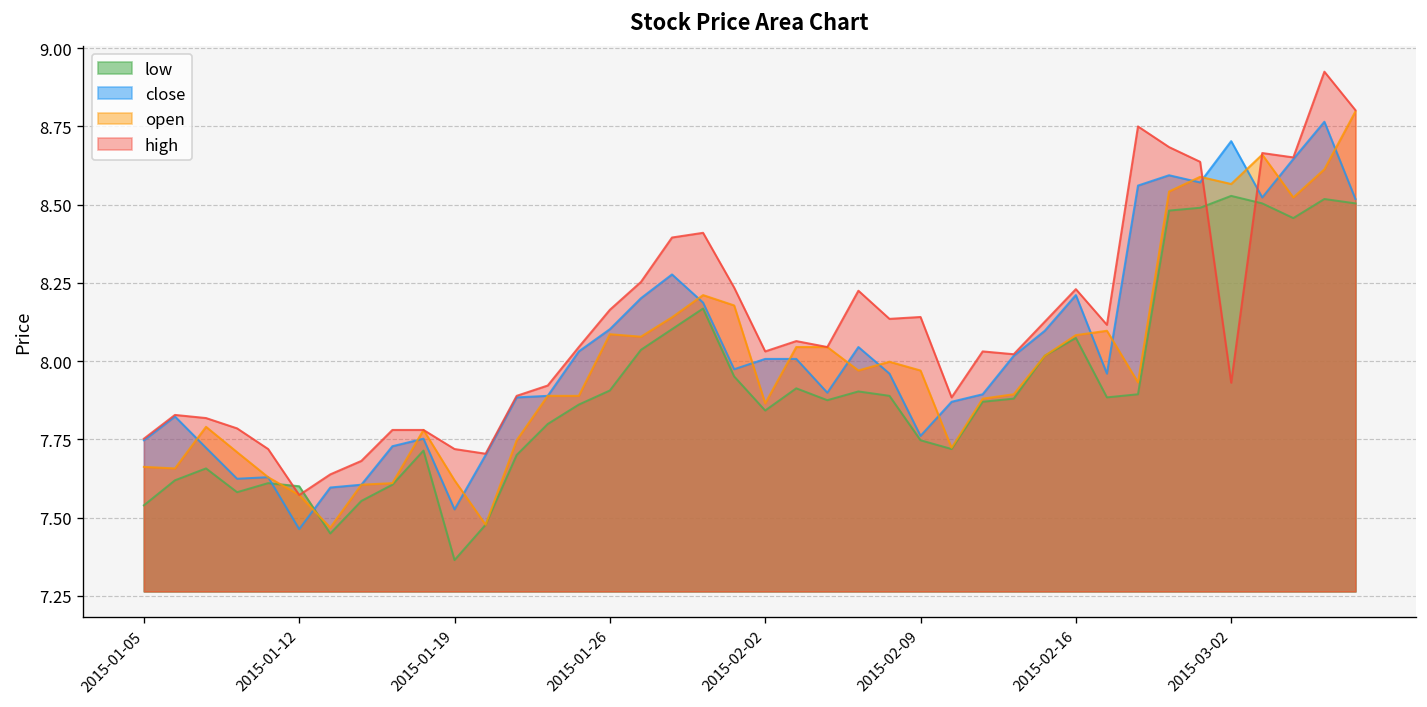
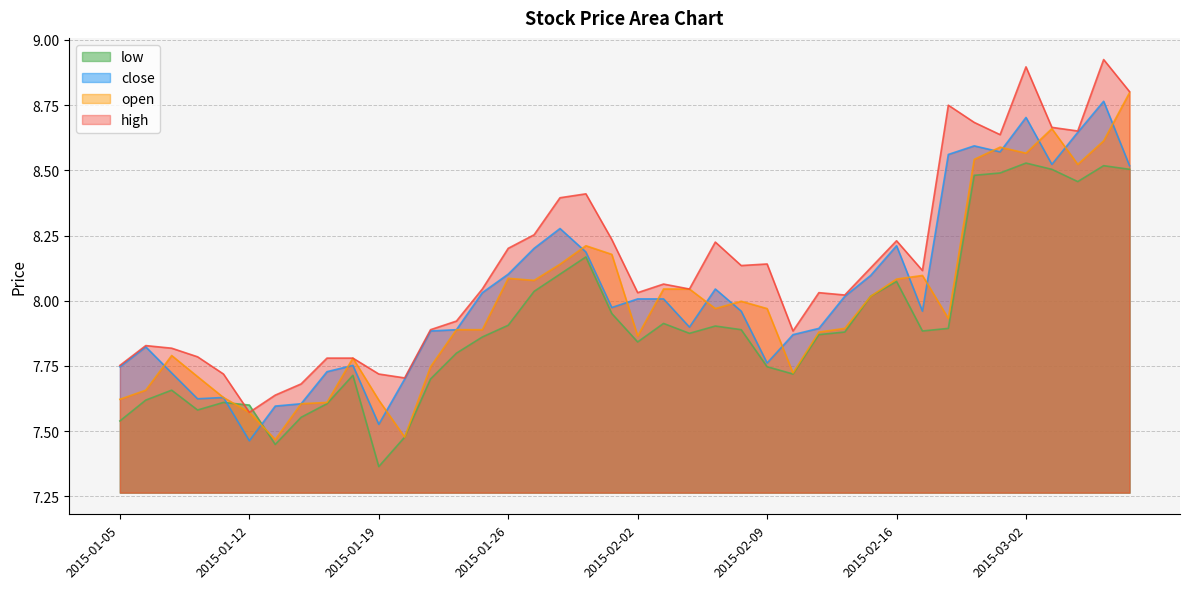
open, 2015-01-05: 7.66 -> 7.62
high, 2015-01-26: 8.16 -> 8.20
high, 2015-03-02: 7.93 -> 8.90
